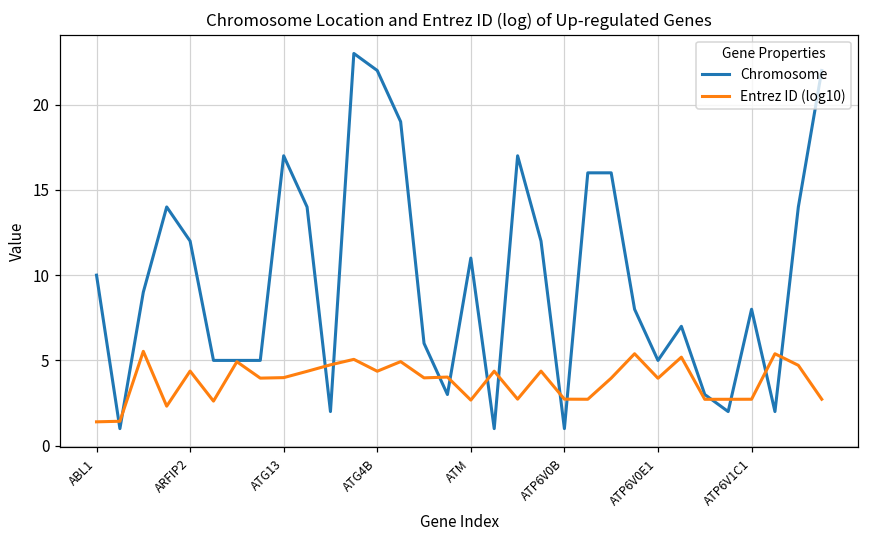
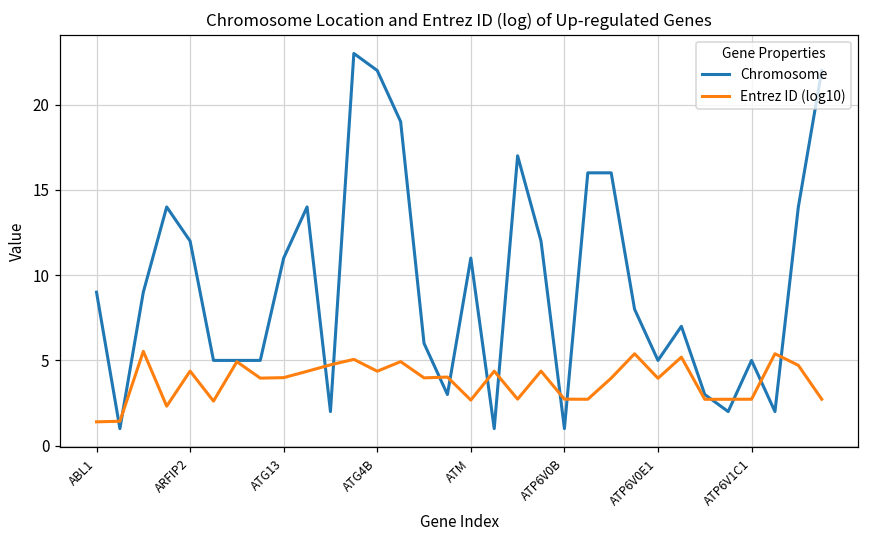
Chromosome, ABL1: 10 -> 9
Chromosome, ATG13: 17 -> 11
Chromosome, ATP6V1C1: 8 -> 5
